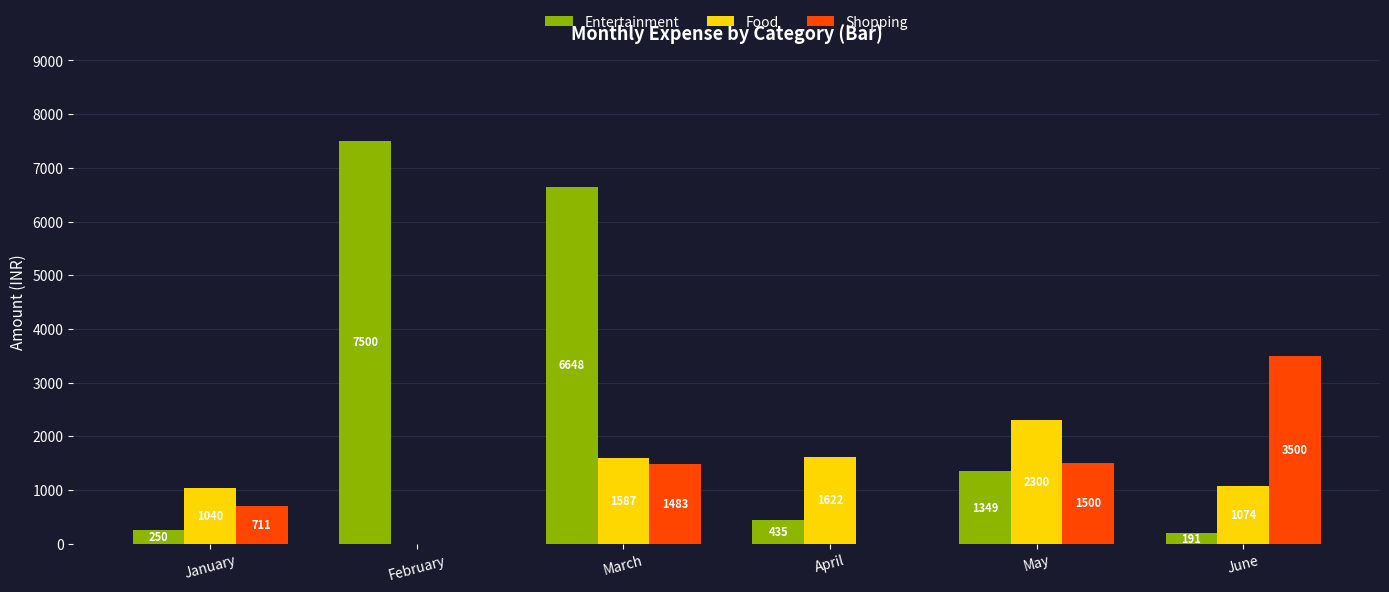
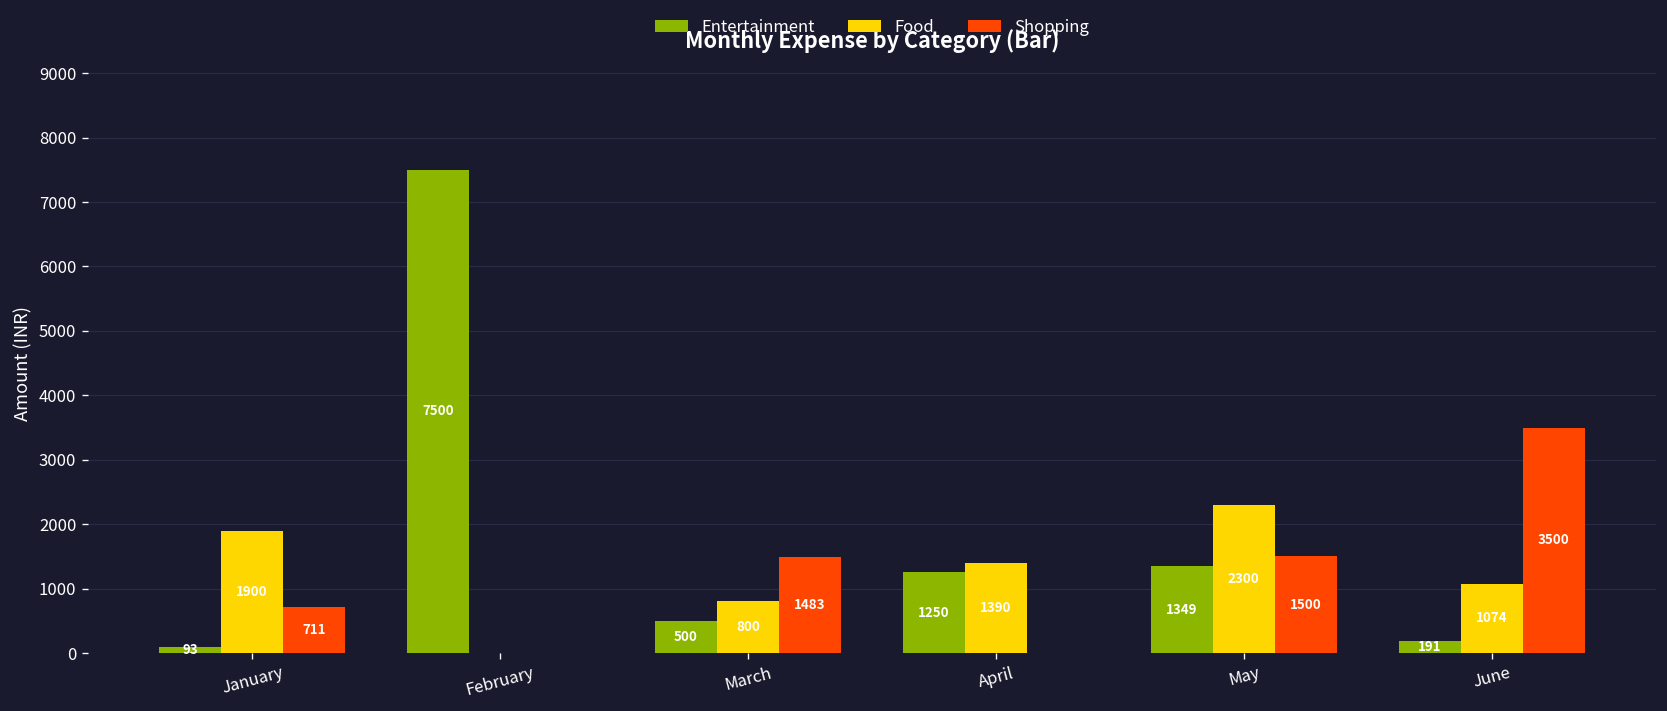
Entertainment, January: 250 -> 93
Food, January: 1040 -> 1900
Entertainment, March: 6648 -> 500
Food, March: 1587 -> 800
Entertainment, April: 435 -> 1250
Food, April: 1622 -> 1390
